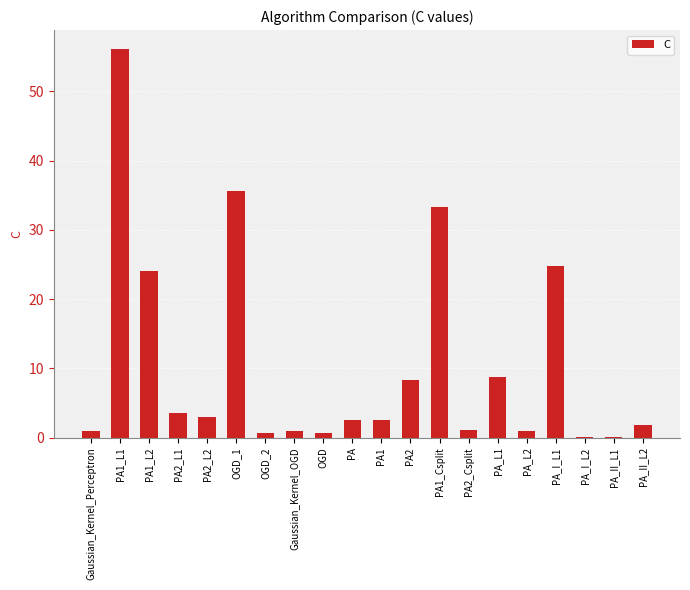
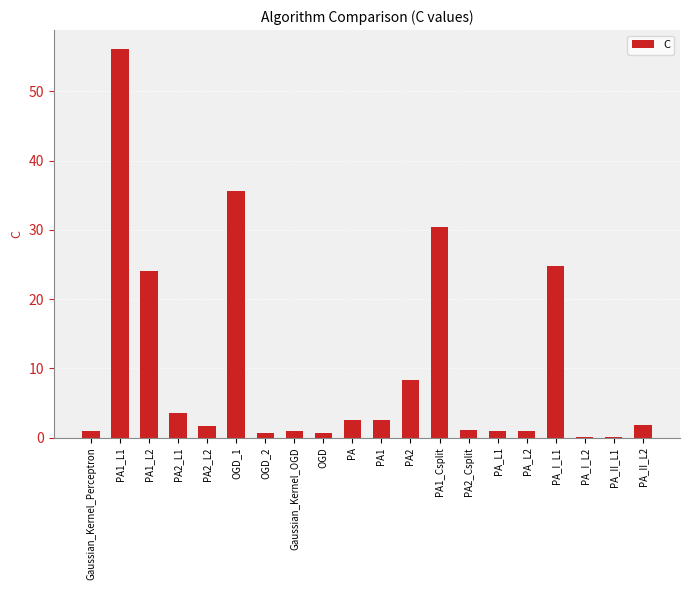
PA2_L2: 3 -> 2
PA1_Csplit: 33 -> 30
PA_L1: 9 -> 1
